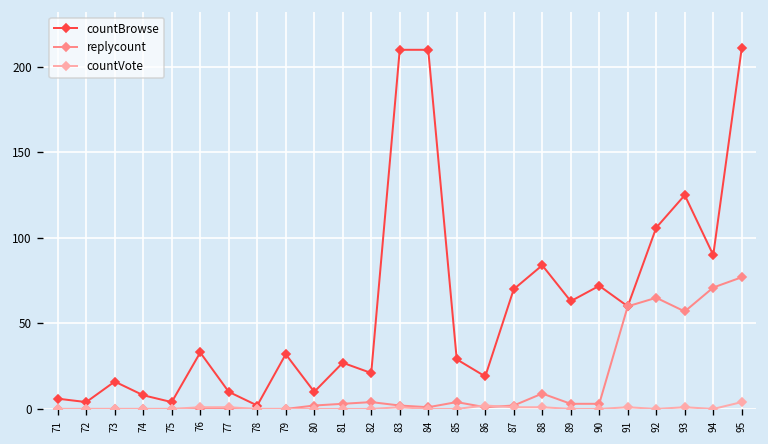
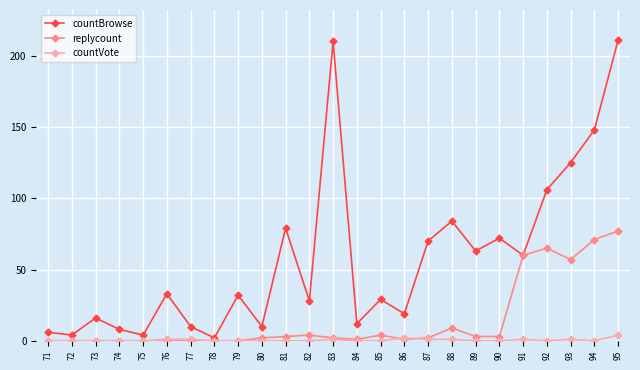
countBrowse, 81: 27 -> 79
countBrowse, 82: 21 -> 28
countBrowse, 84: 210 -> 12
countBrowse, 94: 90 -> 148
